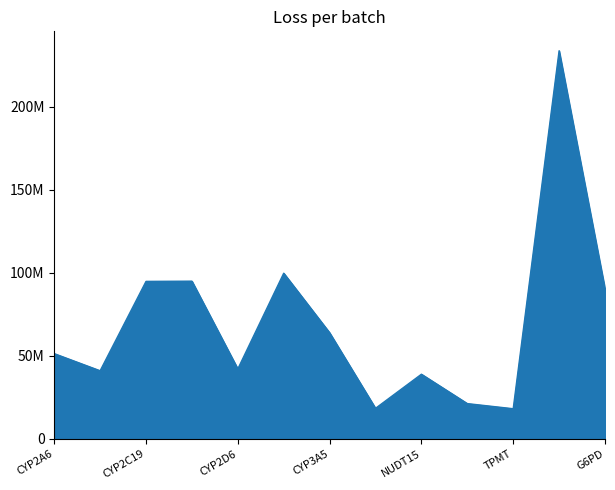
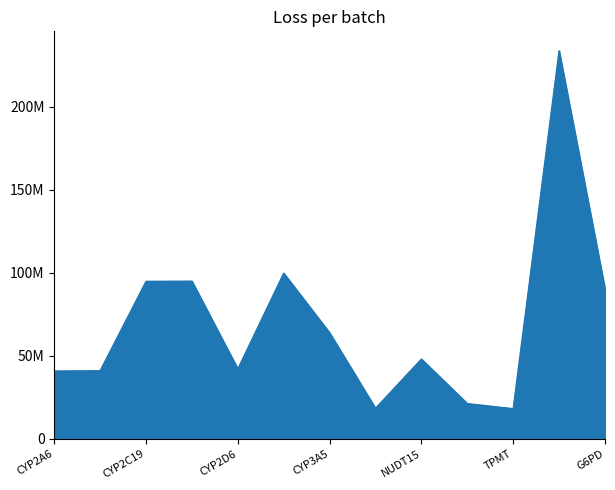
CYP2A6: 51000000 -> 41000000
NUDT15: 39000000 -> 48000000
